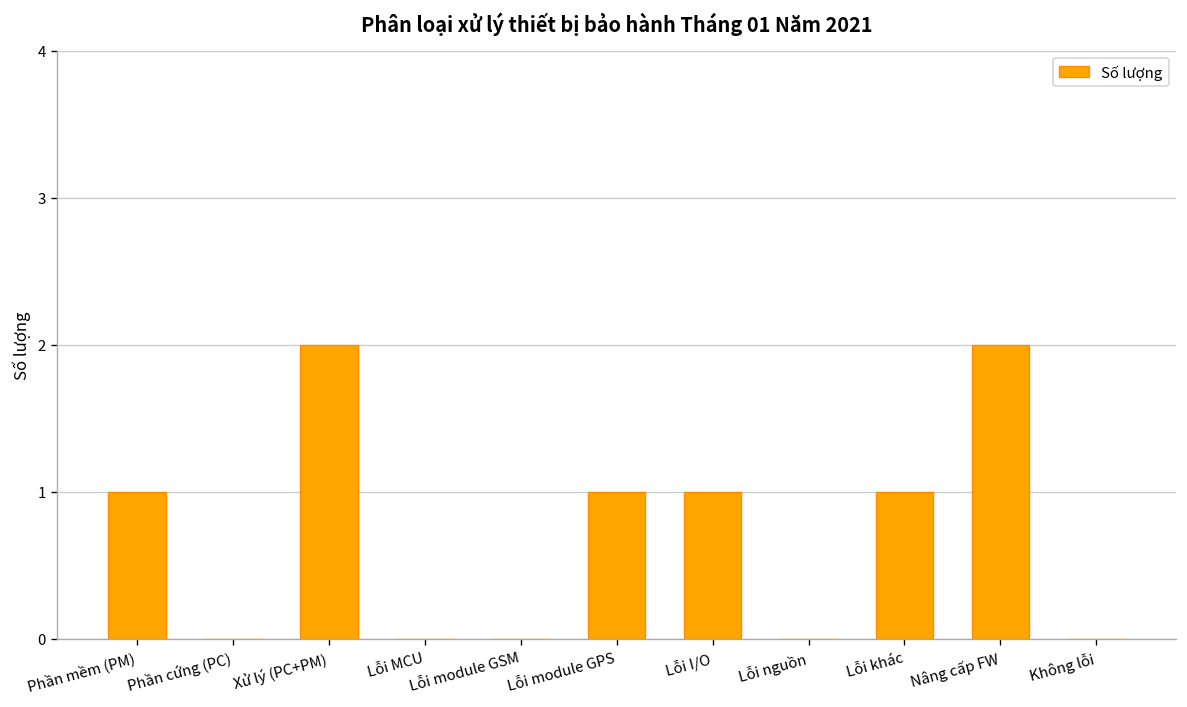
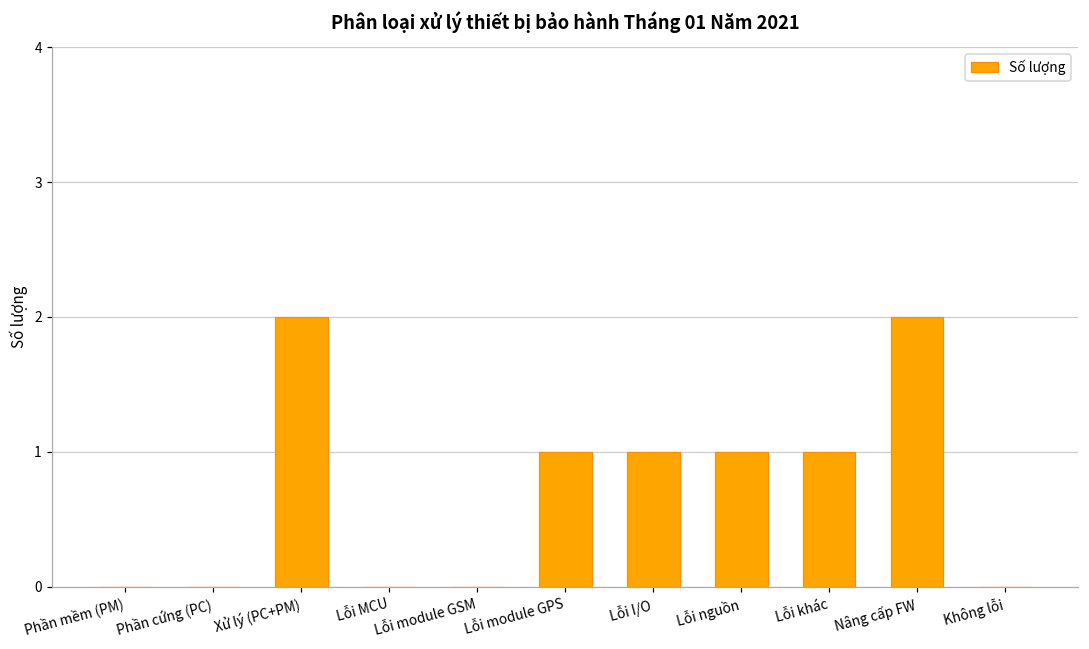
Phần mềm (PM): 1 -> 0
Lỗi nguồn: 0 -> 1
